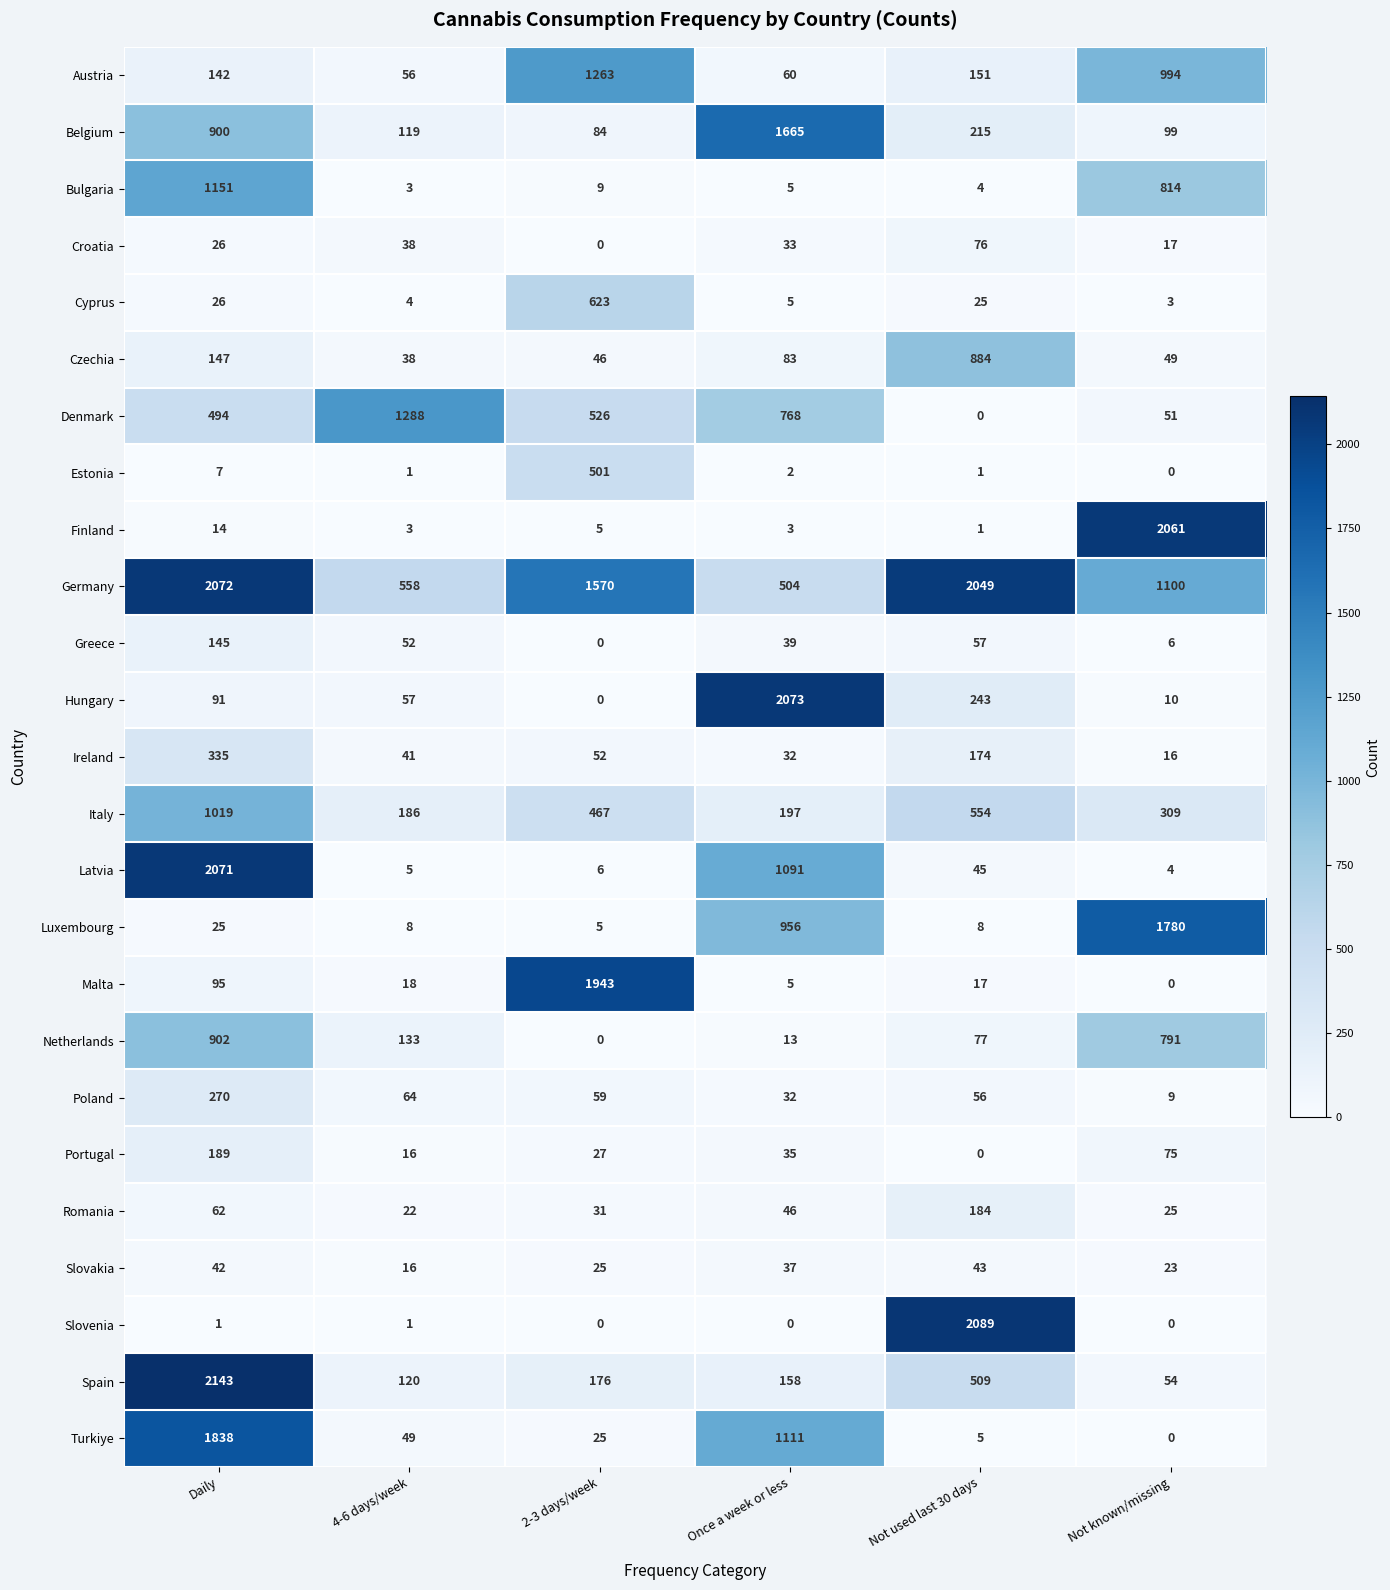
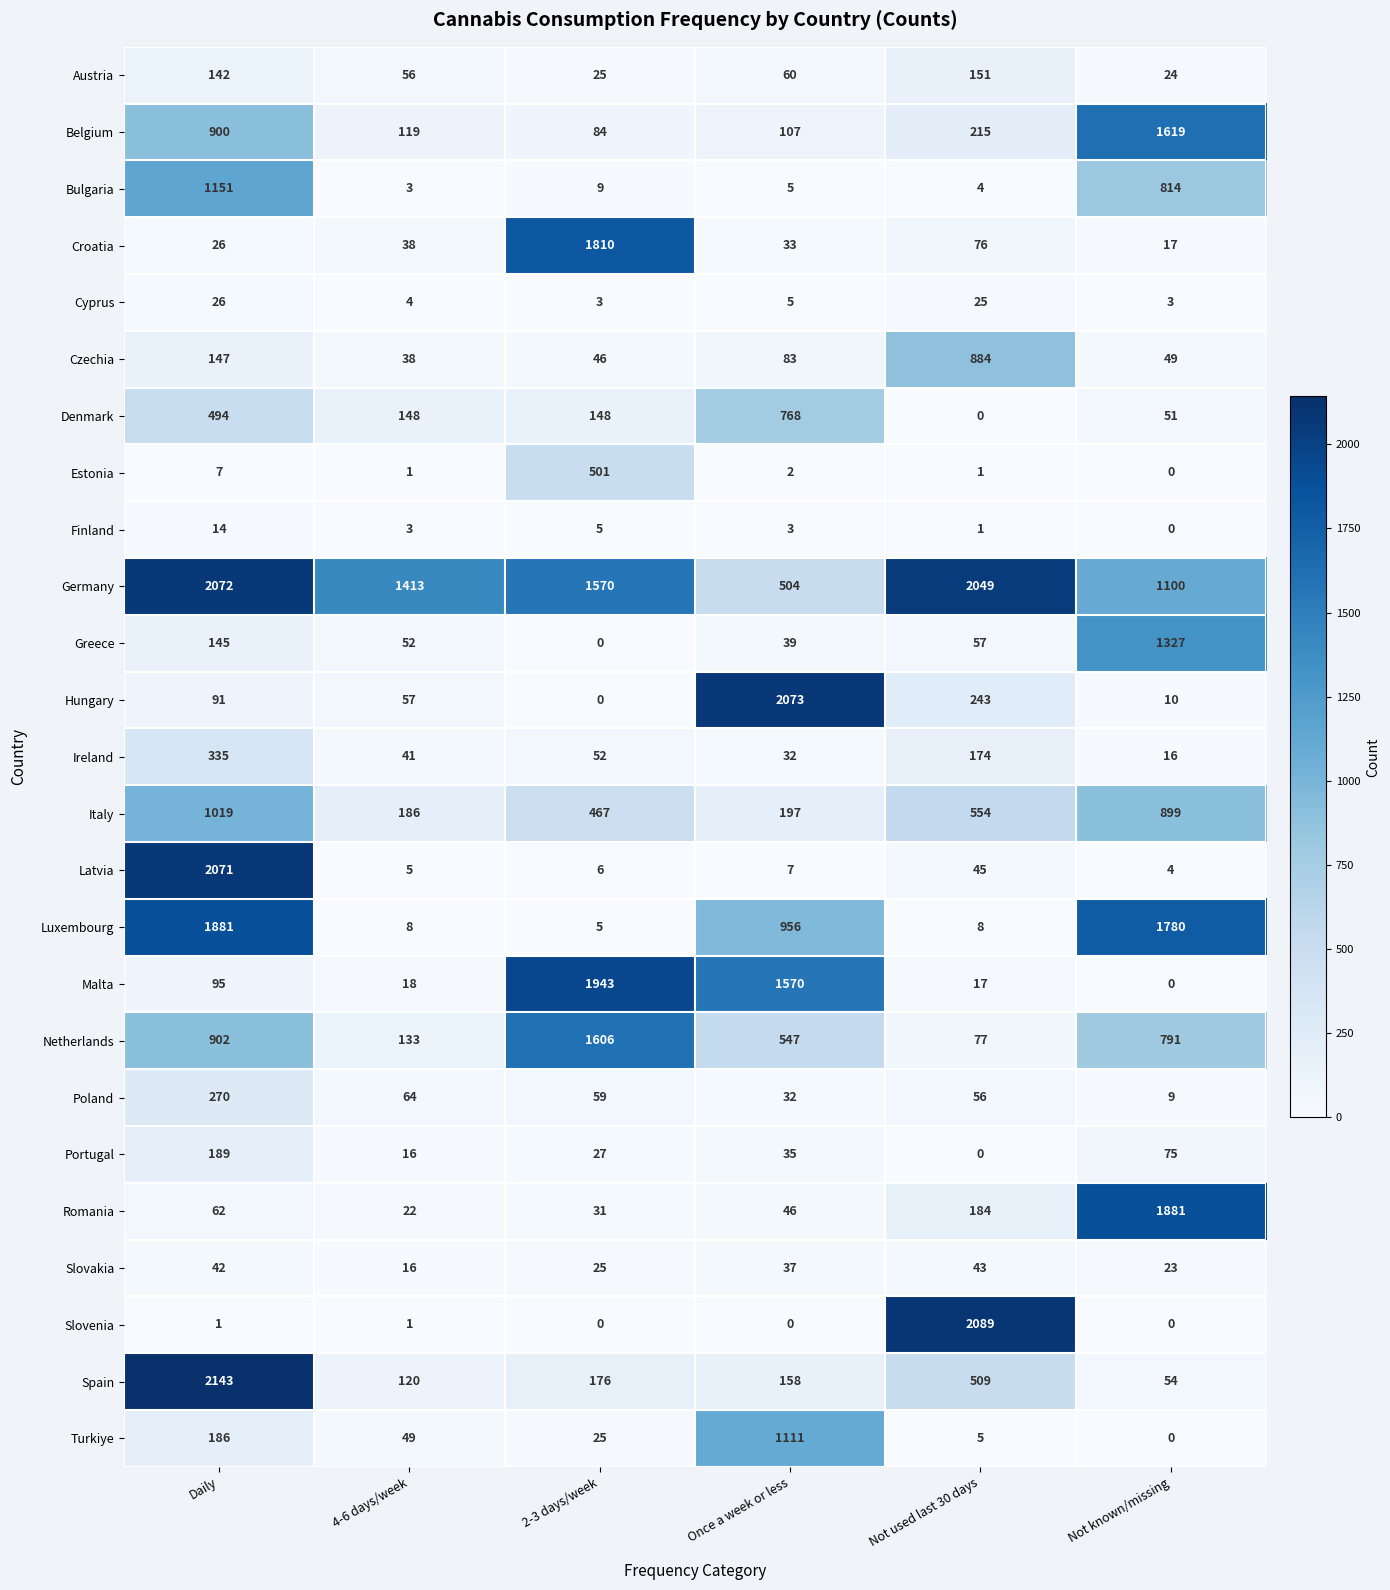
Austria, 2-3 days/week: 1263 -> 25
Austria, Not known/missing: 994 -> 24
Belgium, Once a week or less: 1665 -> 107
Belgium, Not known/missing: 99 -> 1619
Croatia, 2-3 days/week: 0 -> 1810
Cyprus, 2-3 days/week: 623 -> 3
Denmark, 4-6 days/week: 1288 -> 148
Denmark, 2-3 days/week: 526 -> 148
Finland, Not known/missing: 2061 -> 0
Germany, 4-6 days/week: 558 -> 1413
Greece, Not known/missing: 6 -> 1327
Italy, Not known/missing: 309 -> 899
Latvia, Once a week or less: 1091 -> 7
Luxembourg, Daily: 25 -> 1881
Malta, Once a week or less: 5 -> 1570
Netherlands, 2-3 days/week: 0 -> 1606
Netherlands, Once a week or less: 13 -> 547
Romania, Not known/missing: 25 -> 1881
Turkiye, Daily: 1838 -> 186
